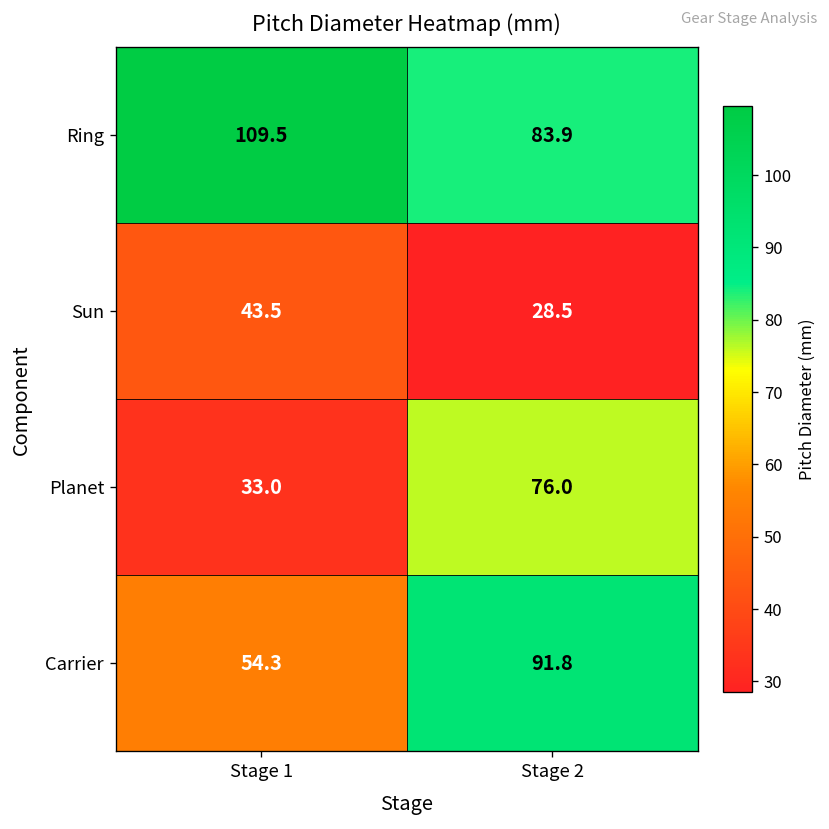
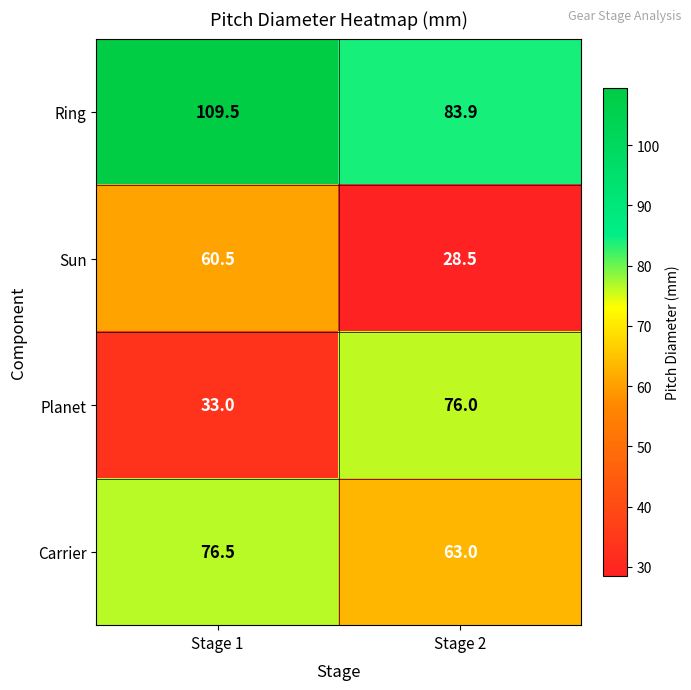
Sun, Stage 1: 43.5 -> 60.5
Carrier, Stage 1: 54.3 -> 76.5
Carrier, Stage 2: 91.8 -> 63.0
